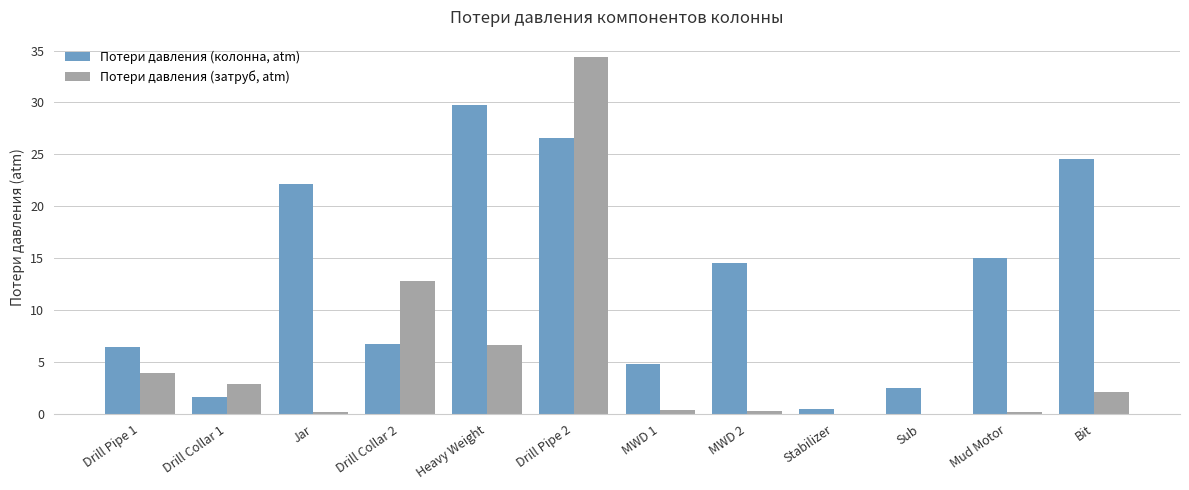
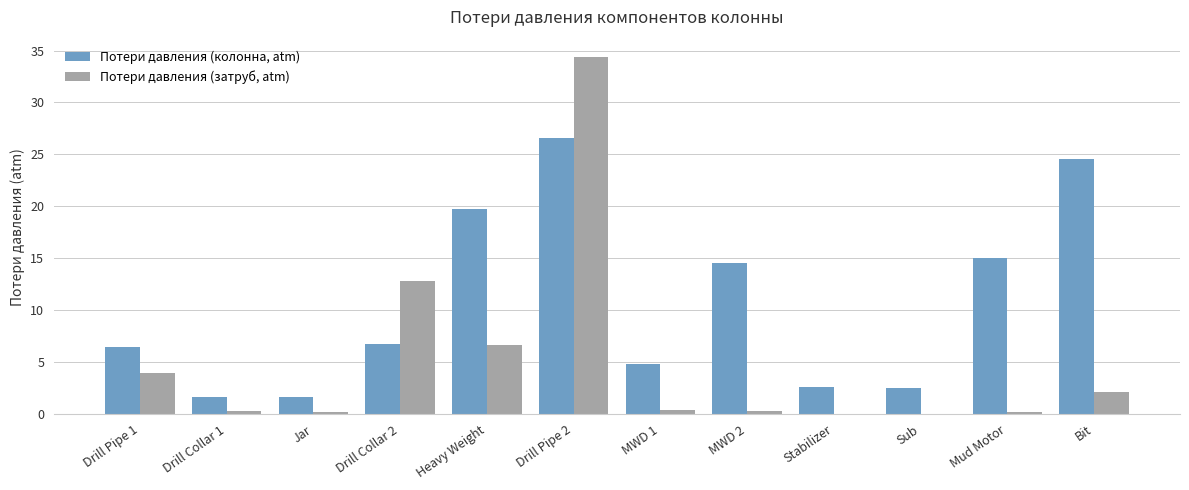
Потери давления (затруб, atm), Drill Collar 1: 2.9 -> 0.3
Потери давления (колонна, atm), Jar: 22.2 -> 1.6
Потери давления (колонна, atm), Heavy Weight: 29.8 -> 19.7
Потери давления (колонна, atm), Stabilizer: 0.5 -> 2.6
